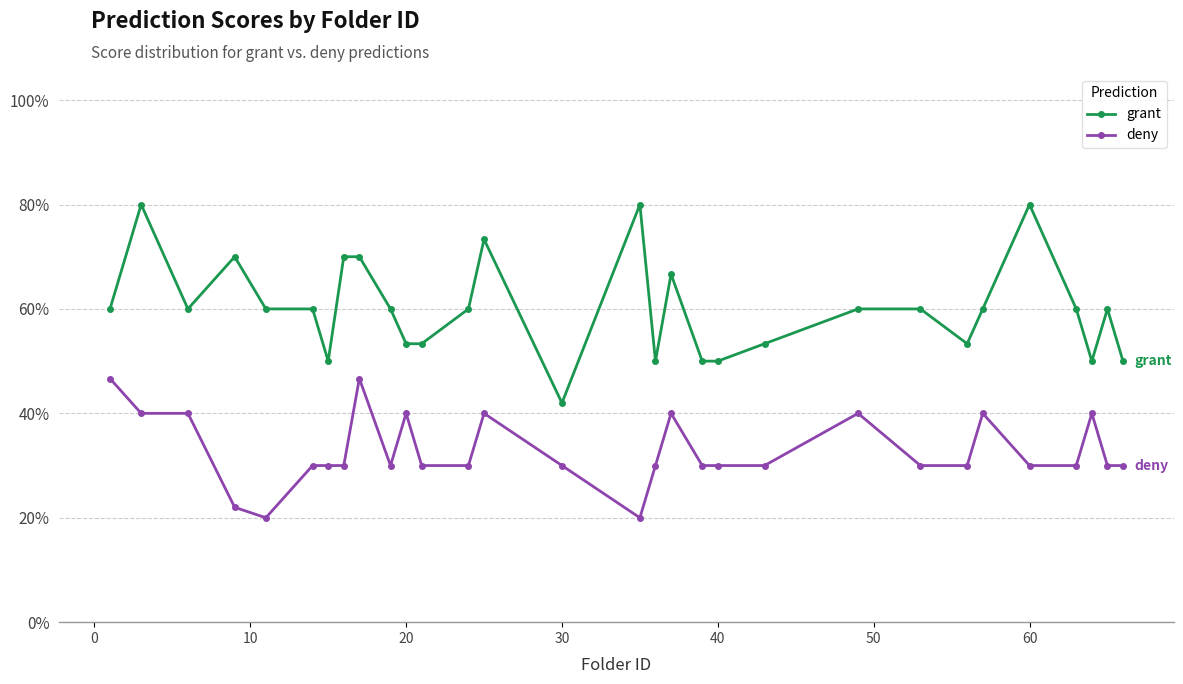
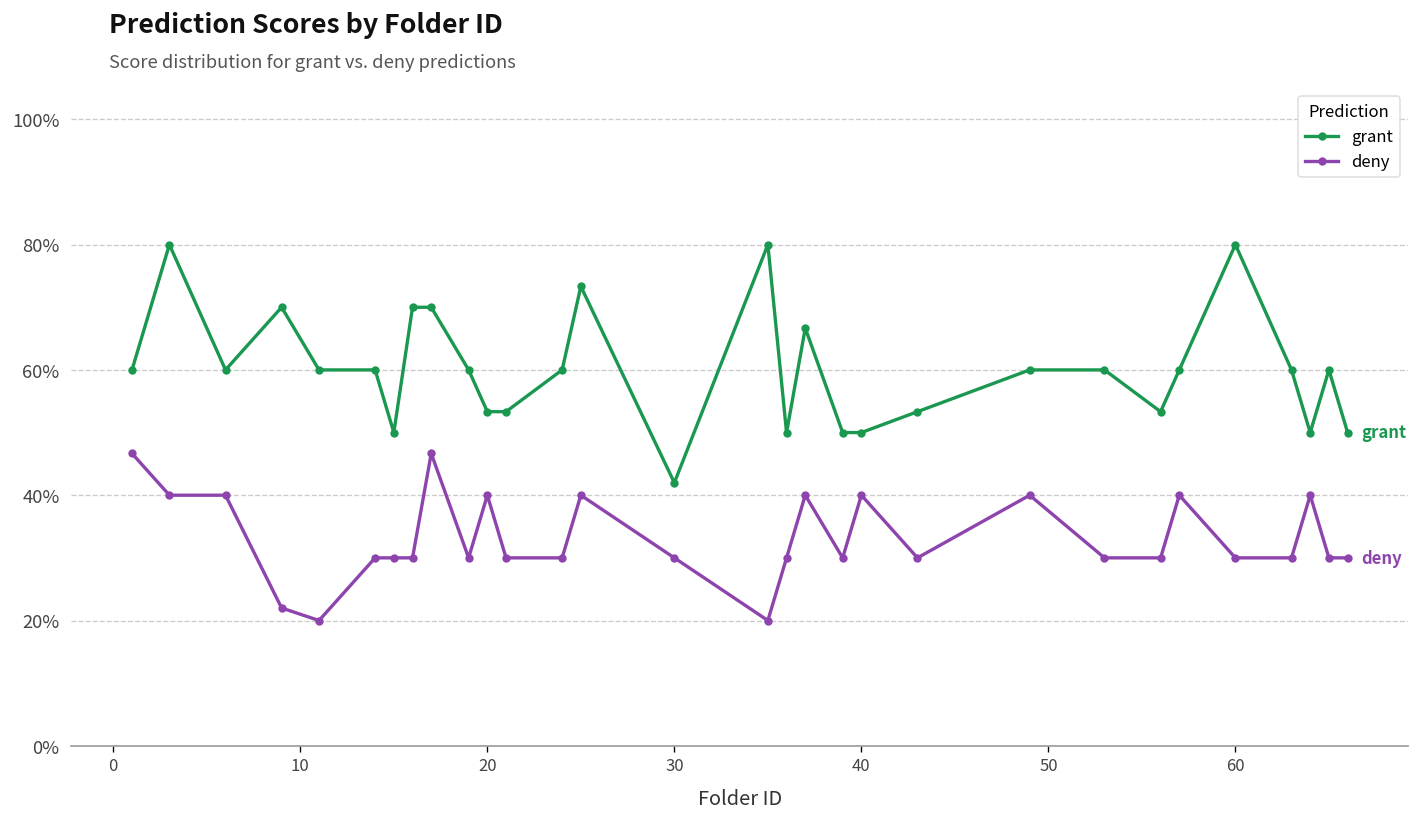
deny, 40: 30% -> 40%
